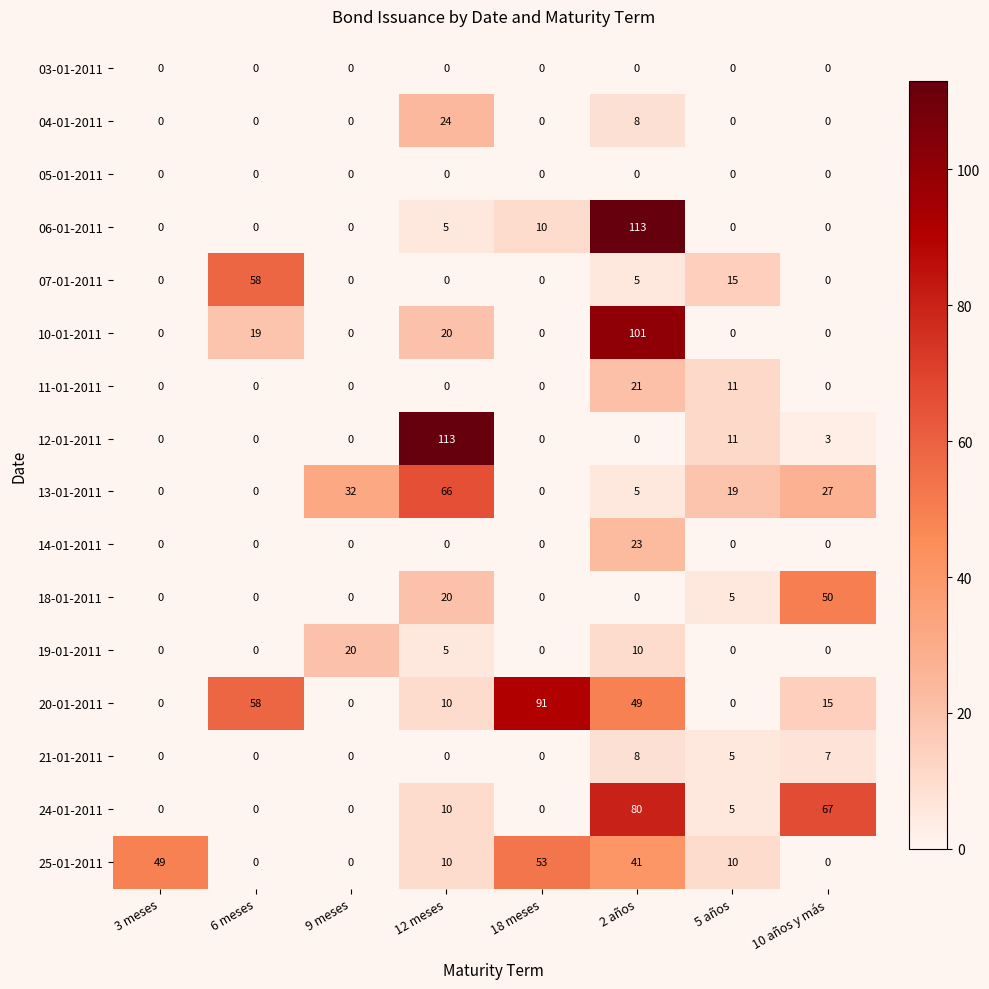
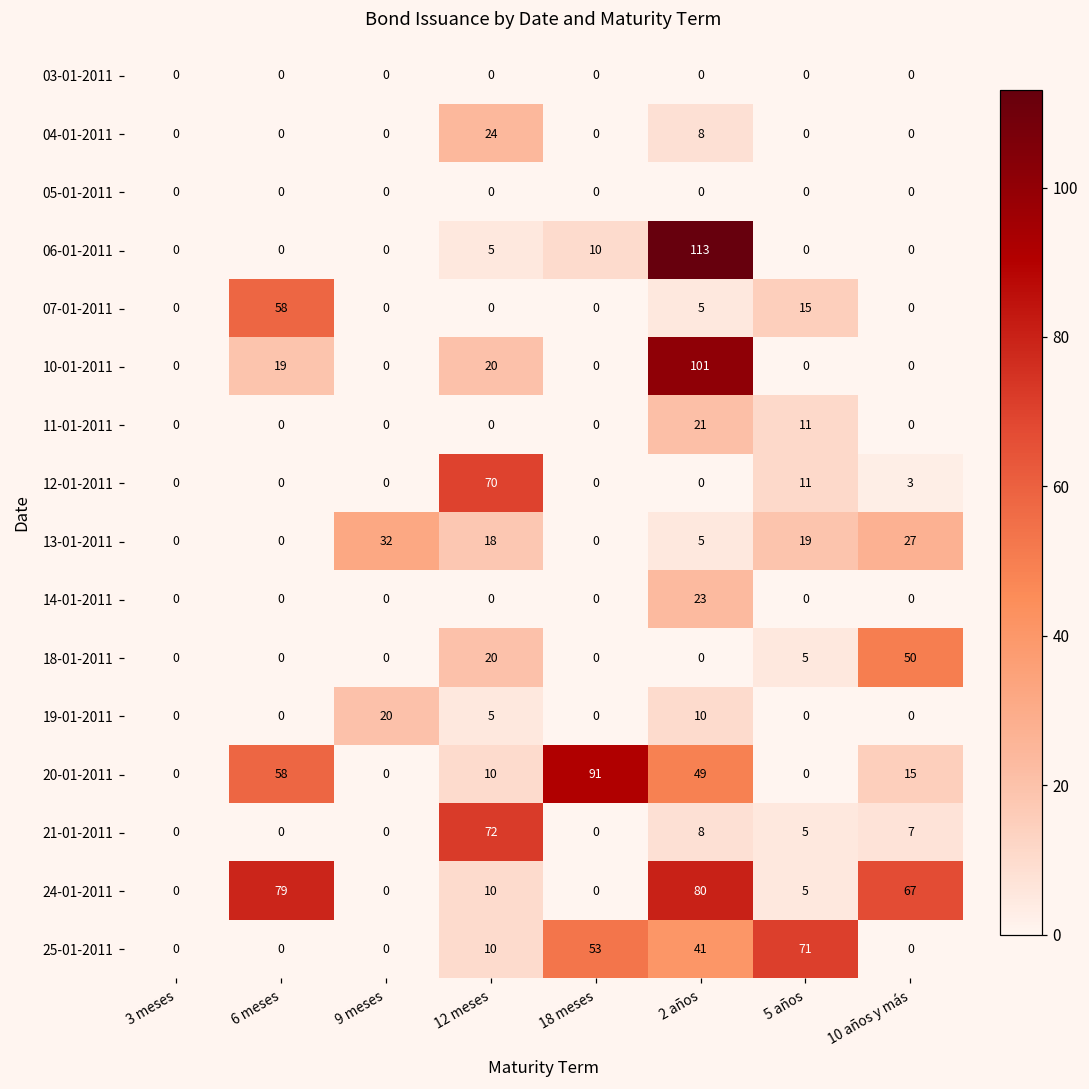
12-01-2011, 12 meses: 113 -> 70
13-01-2011, 12 meses: 66 -> 18
21-01-2011, 12 meses: 0 -> 72
24-01-2011, 6 meses: 0 -> 79
25-01-2011, 3 meses: 49 -> 0
25-01-2011, 5 años: 10 -> 71
